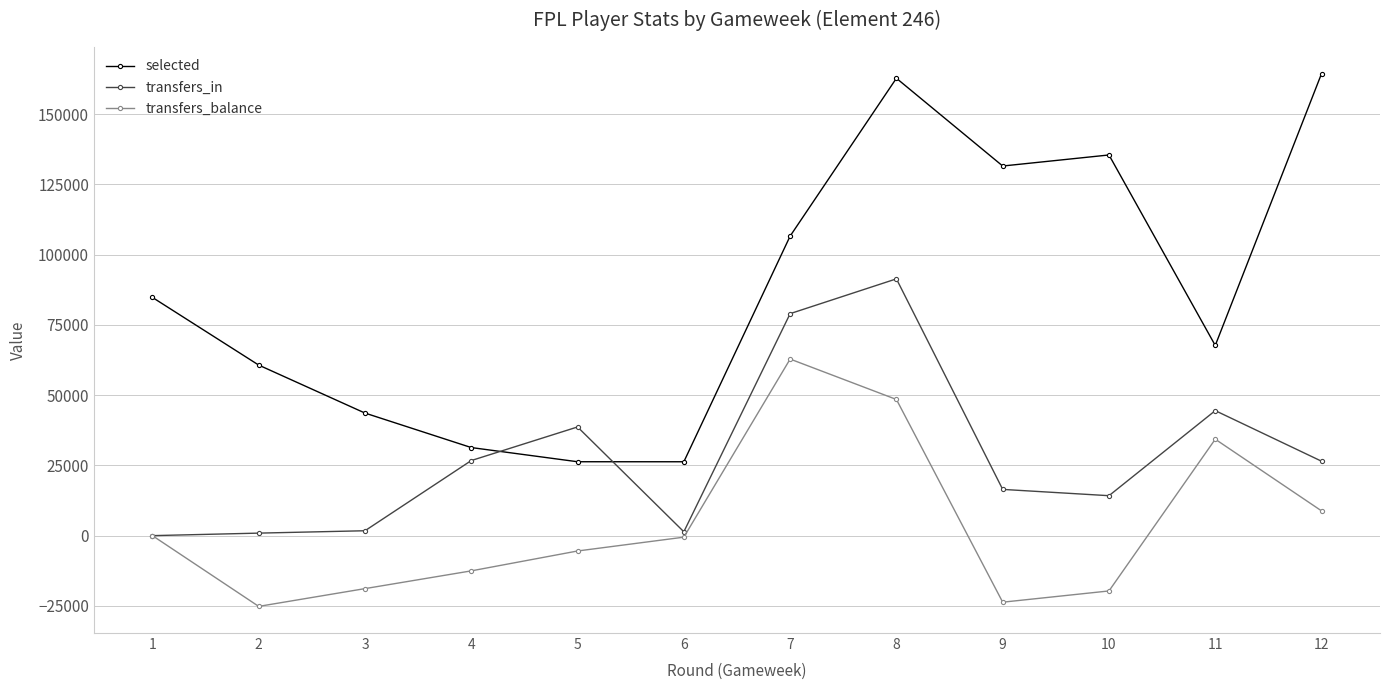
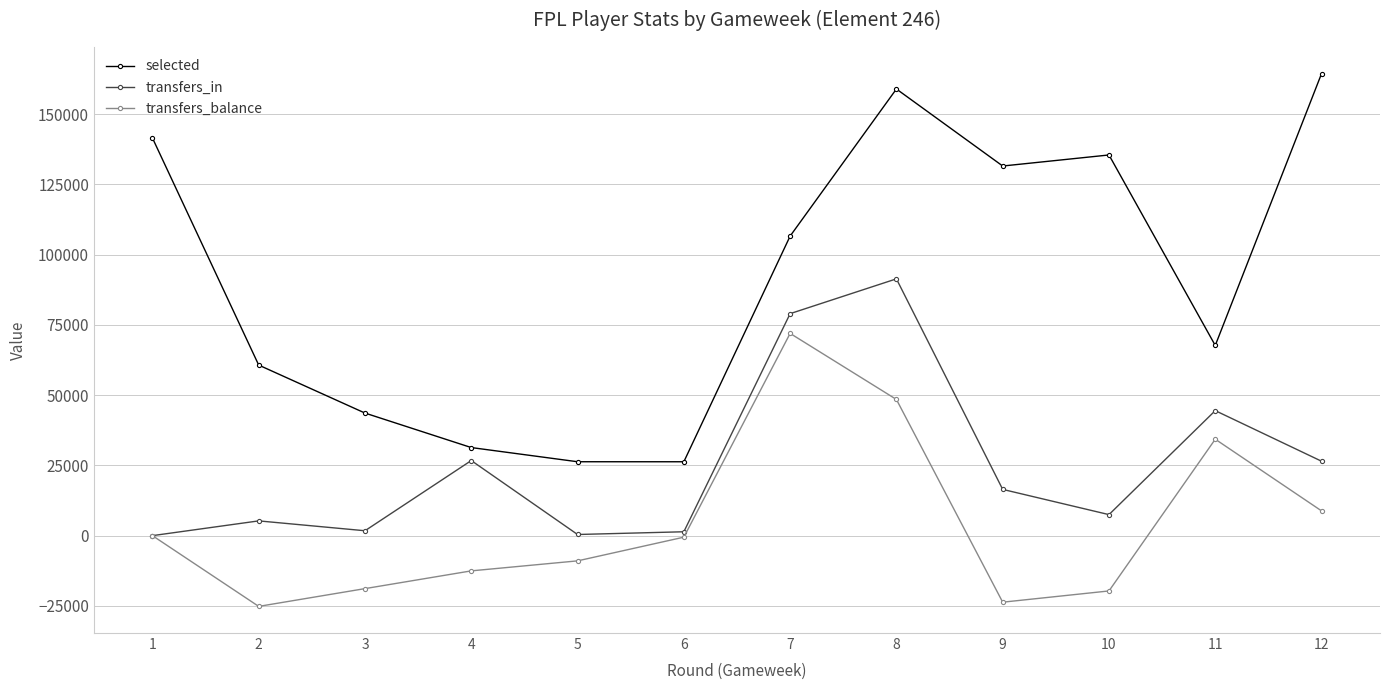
selected, 1: 85000 -> 142000
transfers_in, 2: 1000 -> 5000
transfers_in, 5: 39000 -> 0
transfers_balance, 5: -5000 -> -9000
transfers_balance, 7: 63000 -> 72000
selected, 8: 163000 -> 159000
transfers_in, 10: 14000 -> 7000
